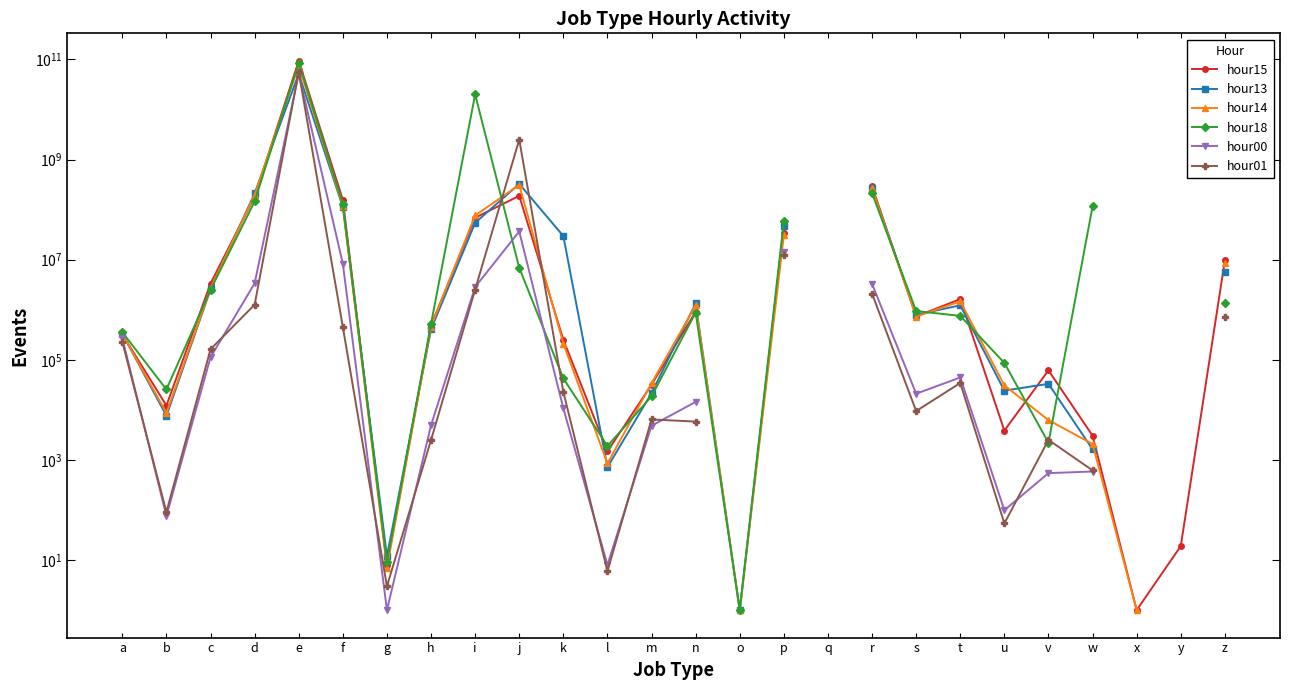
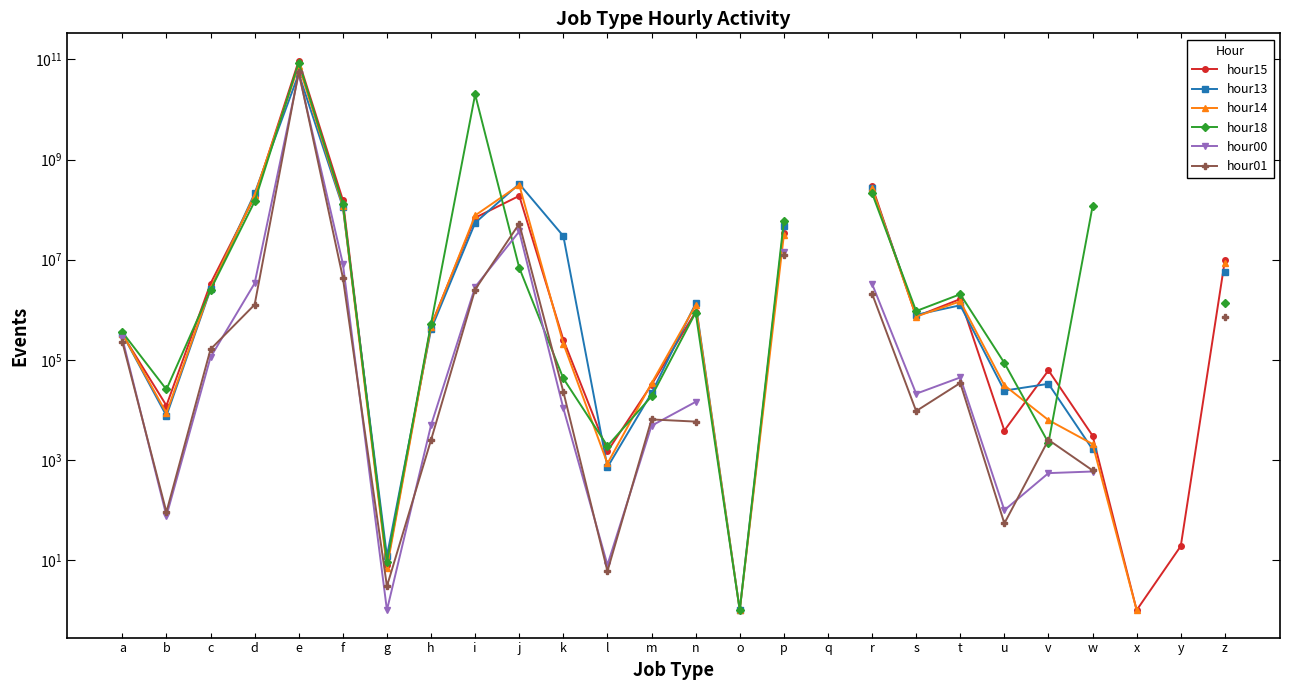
hour01, f: 500000 -> 4000000
hour01, j: 3000000000 -> 50000000
hour18, t: 800000 -> 2000000
